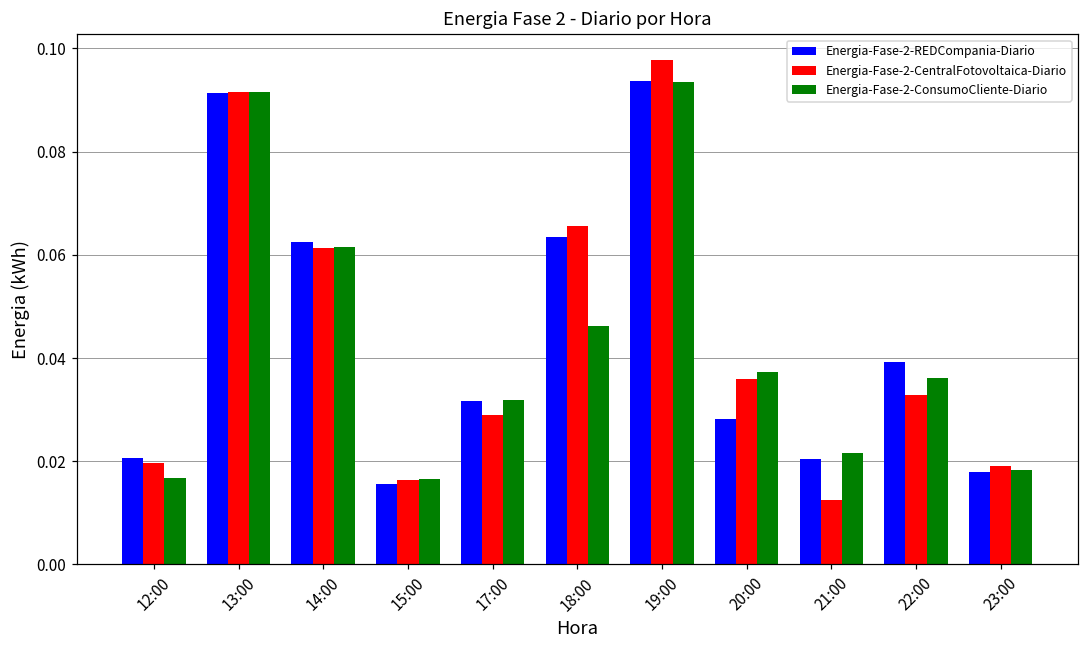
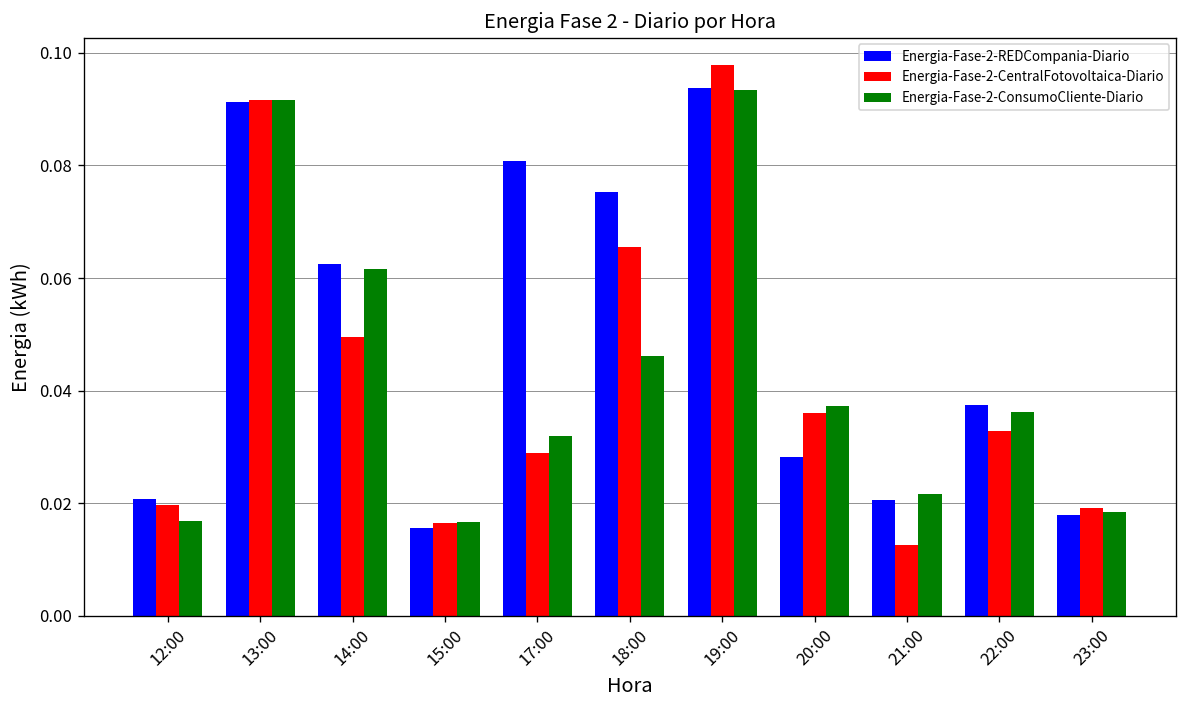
Energia-Fase-2-CentralFotovoltaica-Diario, 14:00: 0.061 -> 0.050
Energia-Fase-2-REDCompania-Diario, 17:00: 0.032 -> 0.081
Energia-Fase-2-REDCompania-Diario, 18:00: 0.063 -> 0.075
Energia-Fase-2-REDCompania-Diario, 22:00: 0.039 -> 0.037
